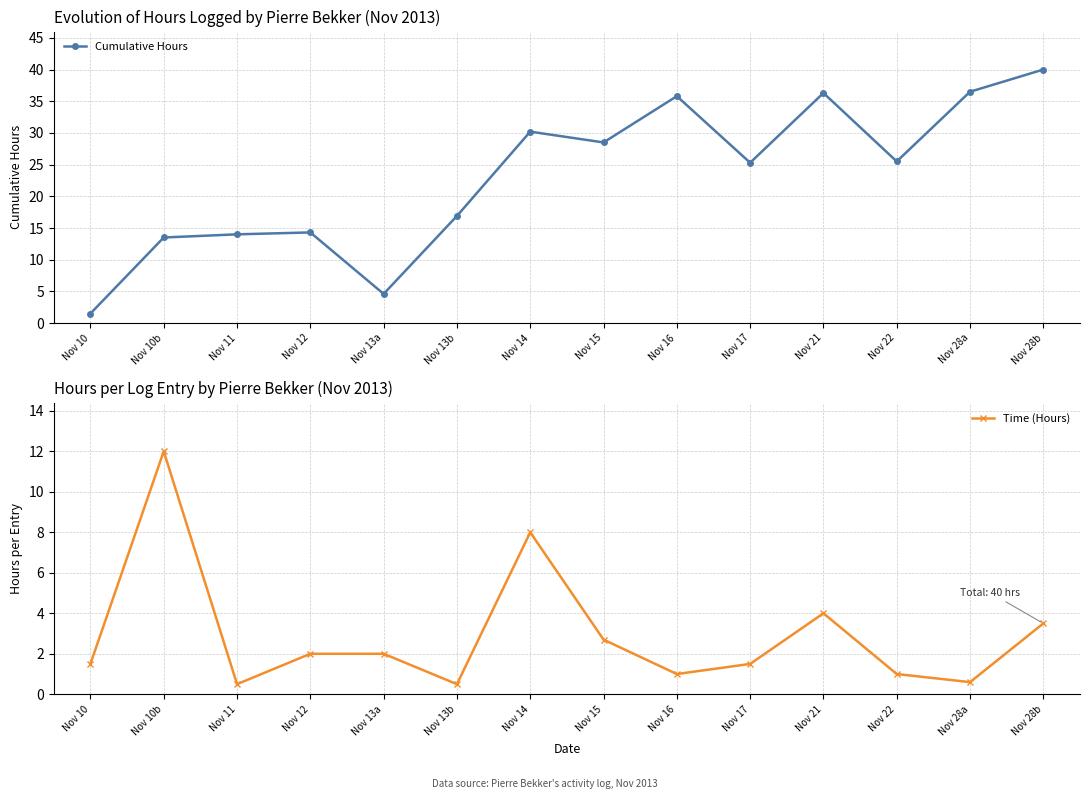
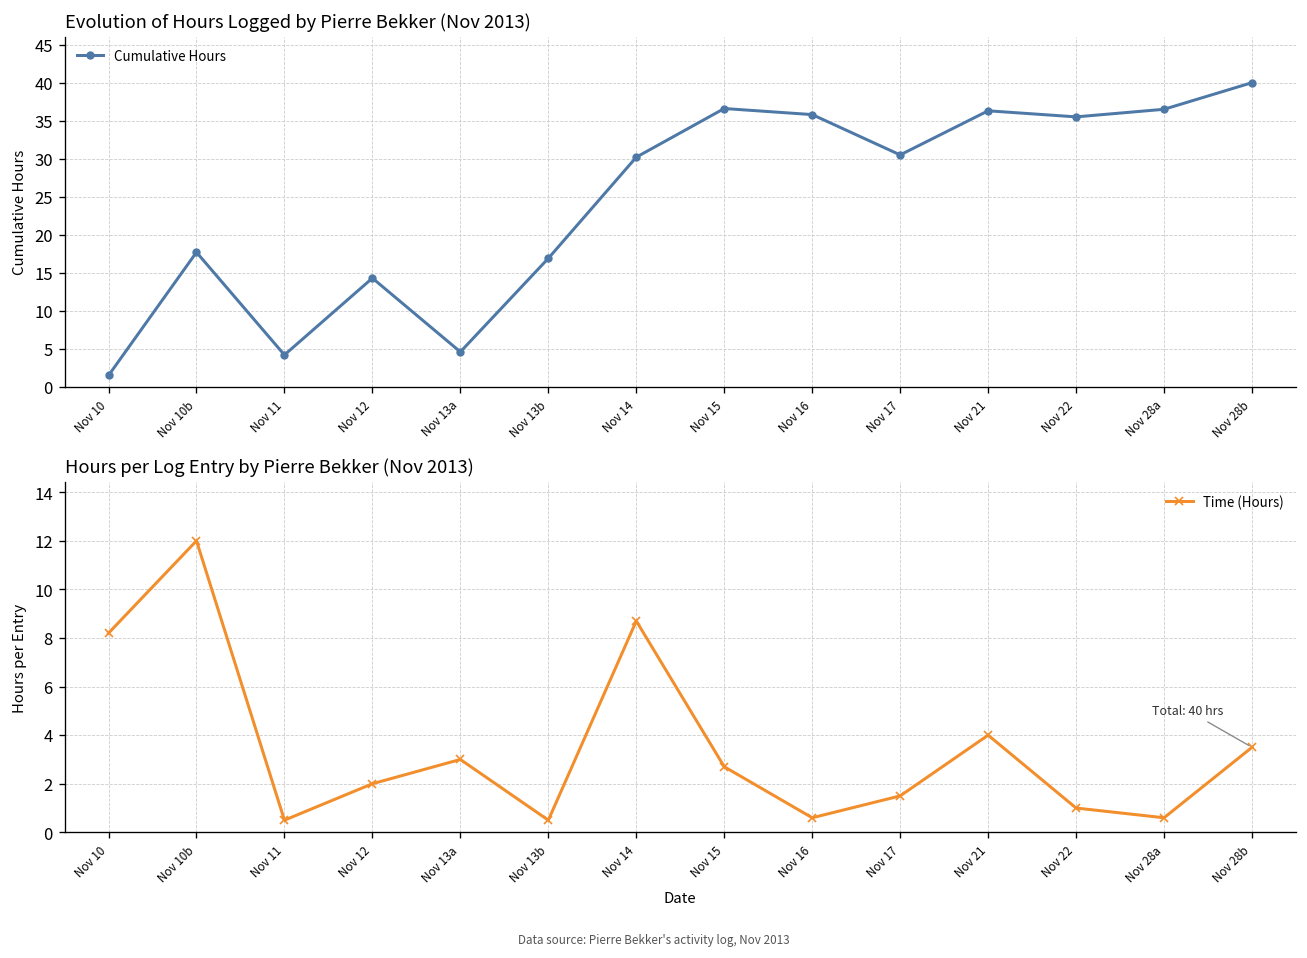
Evolution of Hours Logged by Pierre Bekker (Nov 2013), Nov 10b: 14 -> 18
Evolution of Hours Logged by Pierre Bekker (Nov 2013), Nov 11: 14 -> 4
Evolution of Hours Logged by Pierre Bekker (Nov 2013), Nov 15: 29 -> 37
Evolution of Hours Logged by Pierre Bekker (Nov 2013), Nov 17: 25 -> 31
Evolution of Hours Logged by Pierre Bekker (Nov 2013), Nov 22: 26 -> 36
Hours per Log Entry by Pierre Bekker (Nov 2013), Nov 10: 1.5 -> 8.2
Hours per Log Entry by Pierre Bekker (Nov 2013), Nov 13a: 2 -> 3
Hours per Log Entry by Pierre Bekker (Nov 2013), Nov 14: 8.0 -> 8.7
Hours per Log Entry by Pierre Bekker (Nov 2013), Nov 16: 1.0 -> 0.6
